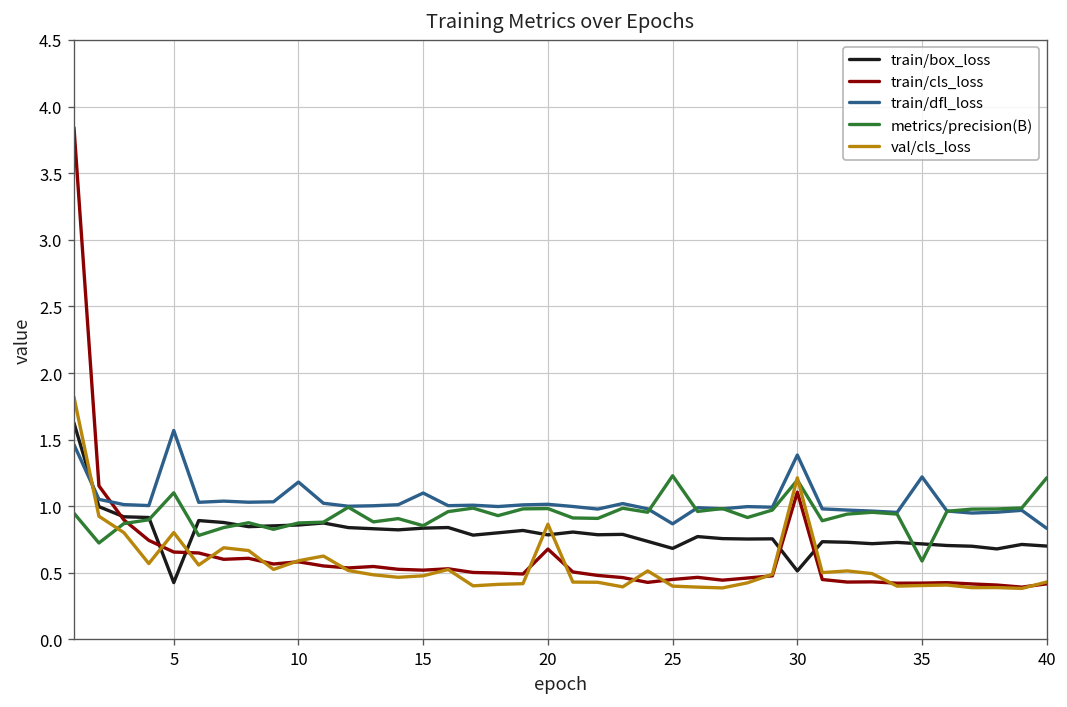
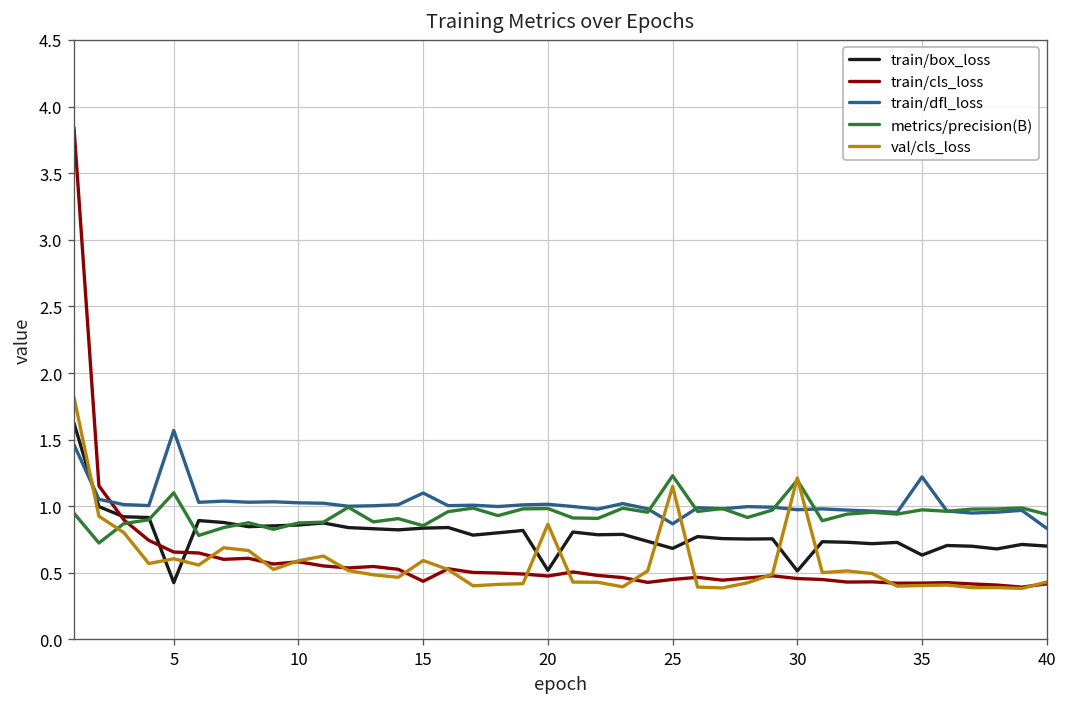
val/cls_loss, 5: 0.80 -> 0.61
train/dfl_loss, 10: 1.18 -> 1.03
train/cls_loss, 15: 0.52 -> 0.44
val/cls_loss, 15: 0.48 -> 0.59
train/box_loss, 20: 0.79 -> 0.52
train/cls_loss, 20: 0.68 -> 0.48
val/cls_loss, 25: 0.40 -> 1.15
train/cls_loss, 30: 1.11 -> 0.46
train/dfl_loss, 30: 1.38 -> 0.97
train/box_loss, 35: 0.72 -> 0.63
metrics/precision(B), 35: 0.59 -> 0.97
metrics/precision(B), 40: 1.21 -> 0.94
